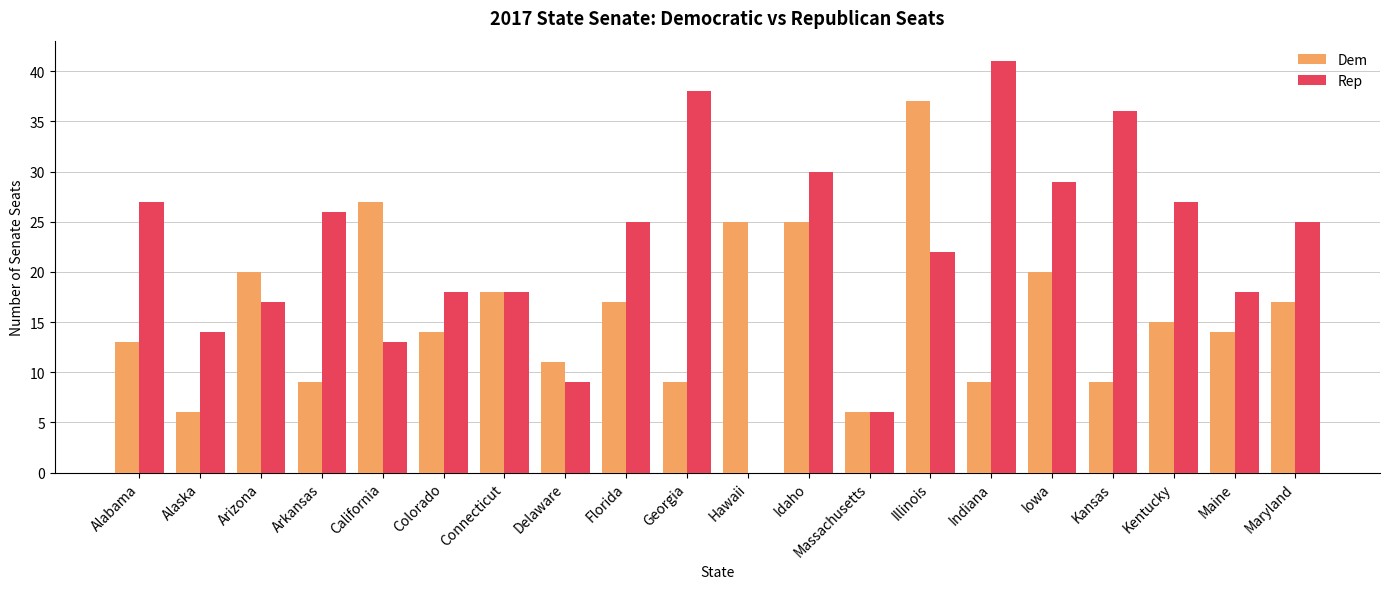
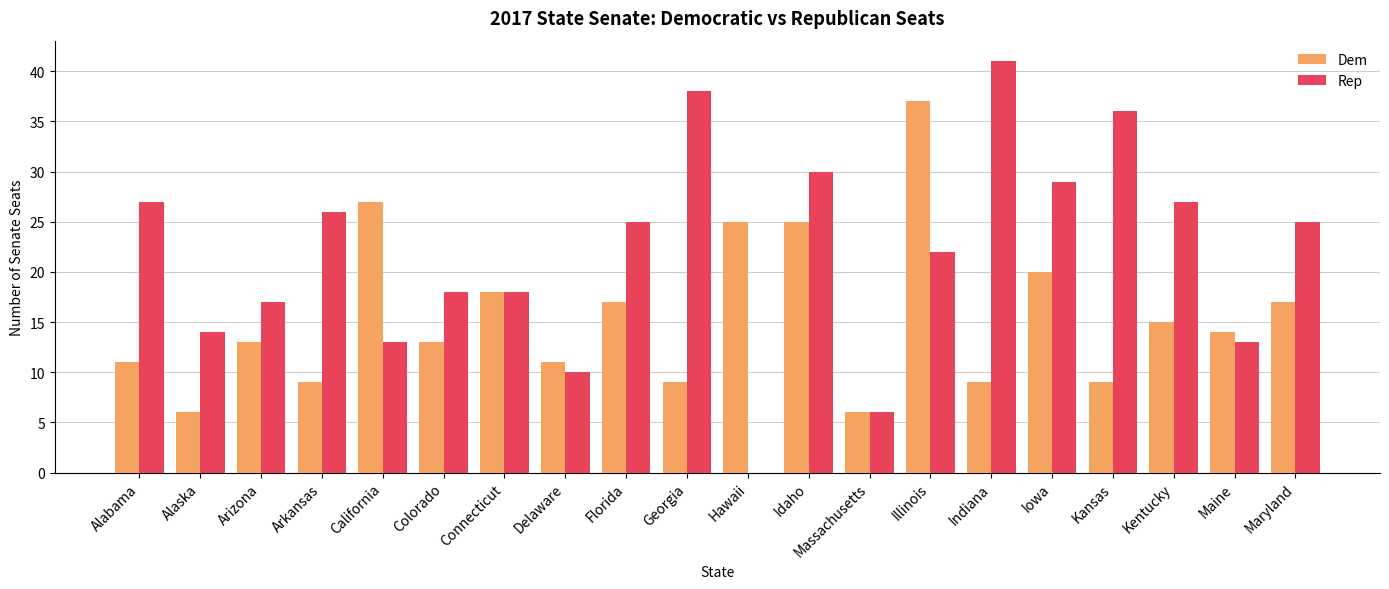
Dem, Alabama: 13 -> 11
Dem, Arizona: 20 -> 13
Dem, Colorado: 14 -> 13
Rep, Delaware: 9 -> 10
Rep, Maine: 18 -> 13
